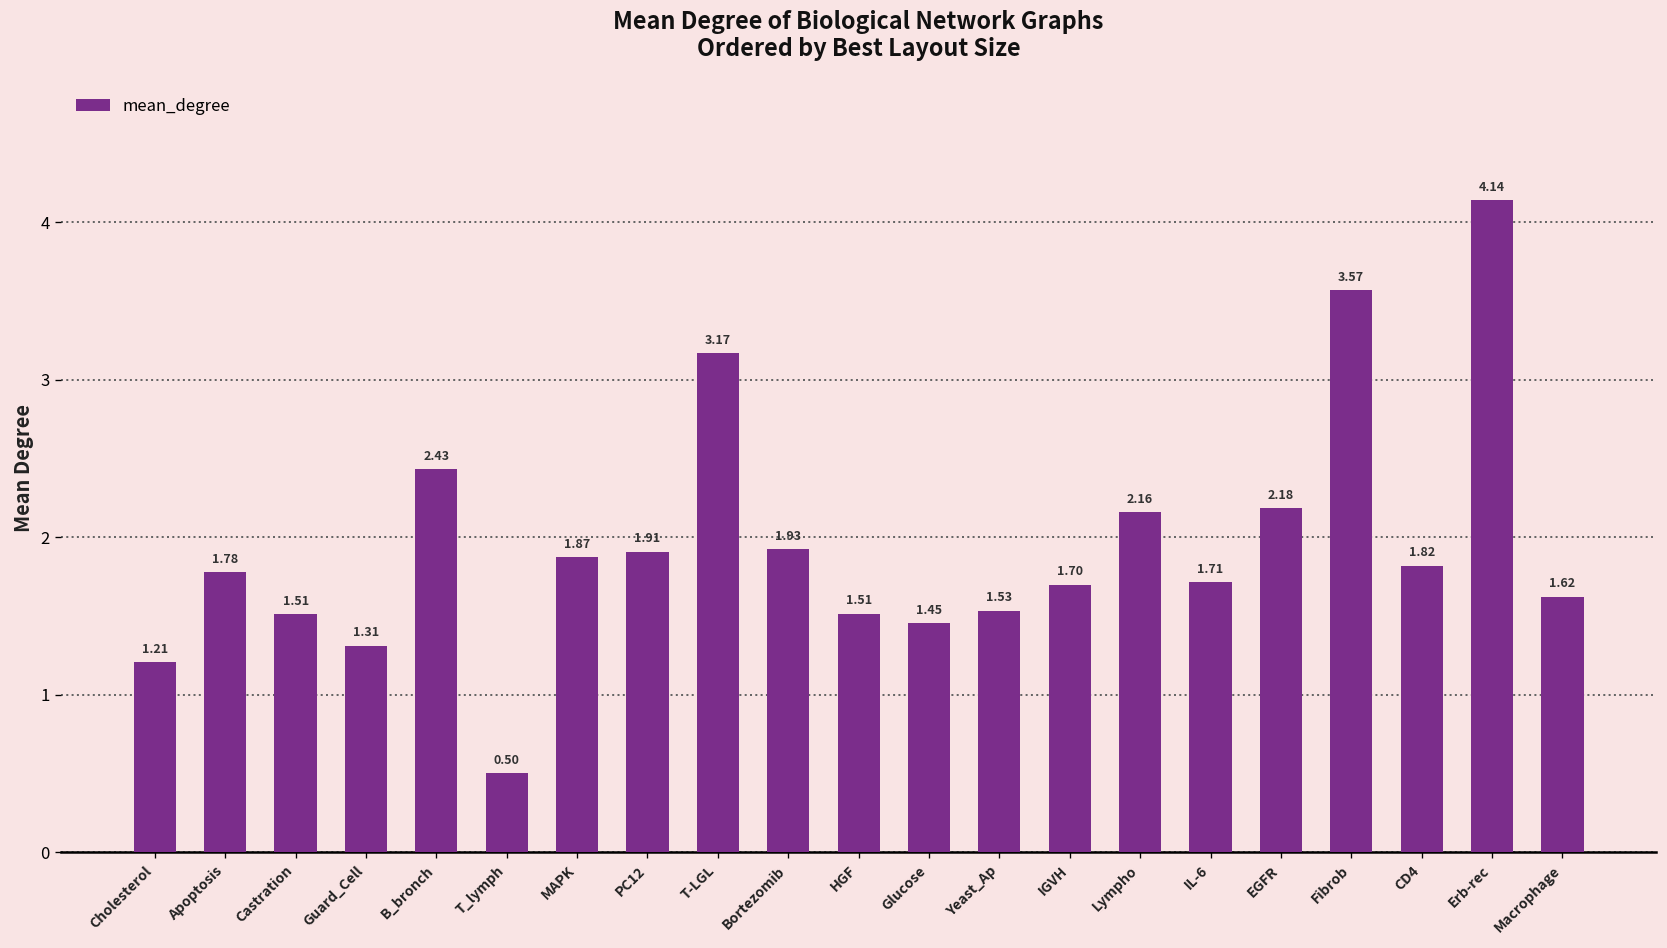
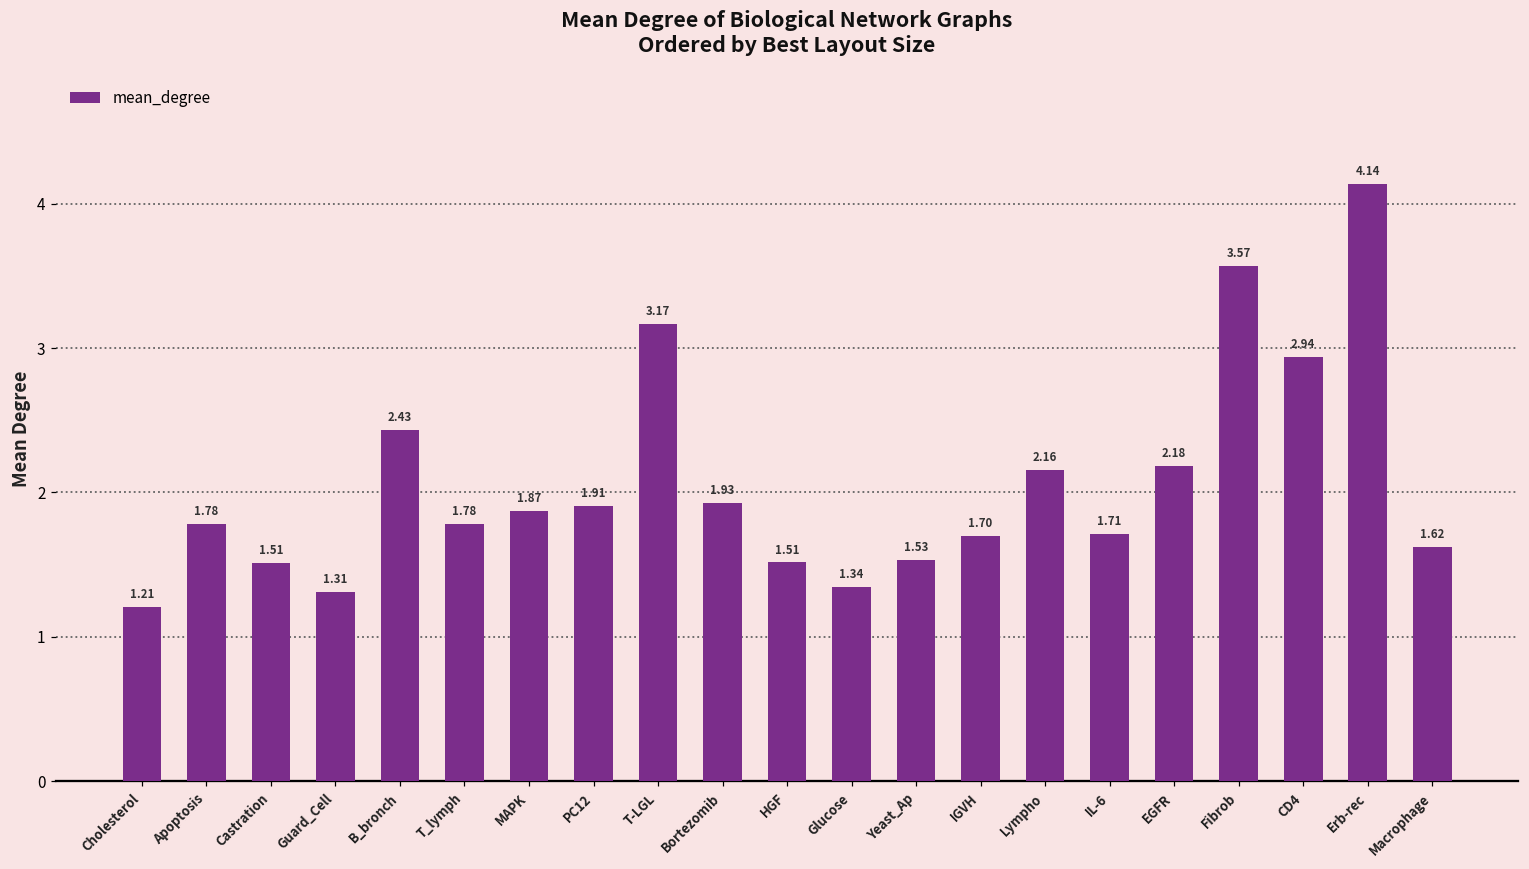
T_lymph: 0.50 -> 1.78
Glucose: 1.45 -> 1.34
CD4: 1.82 -> 2.94
